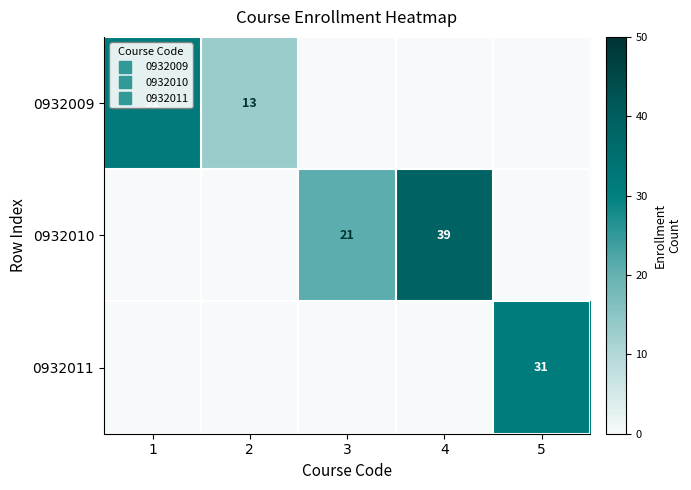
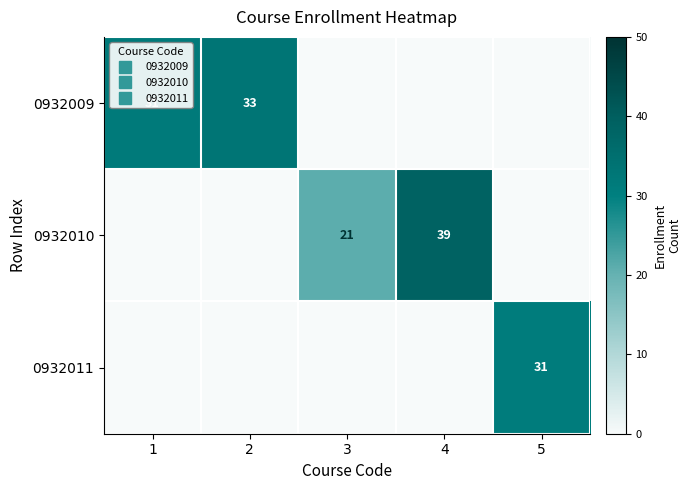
0932009, 2: 13 -> 33
